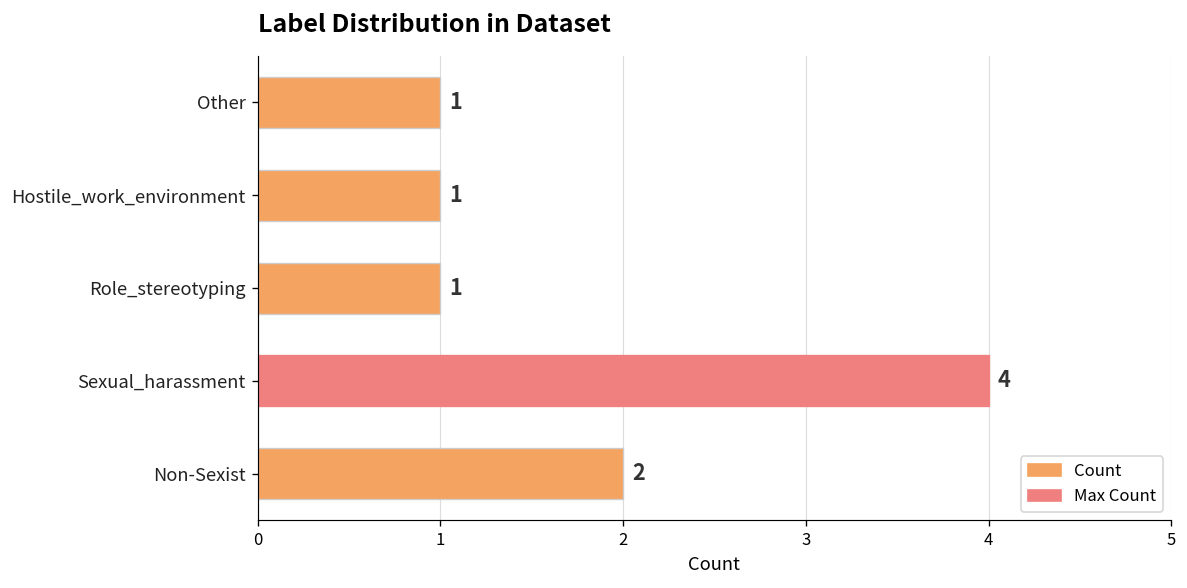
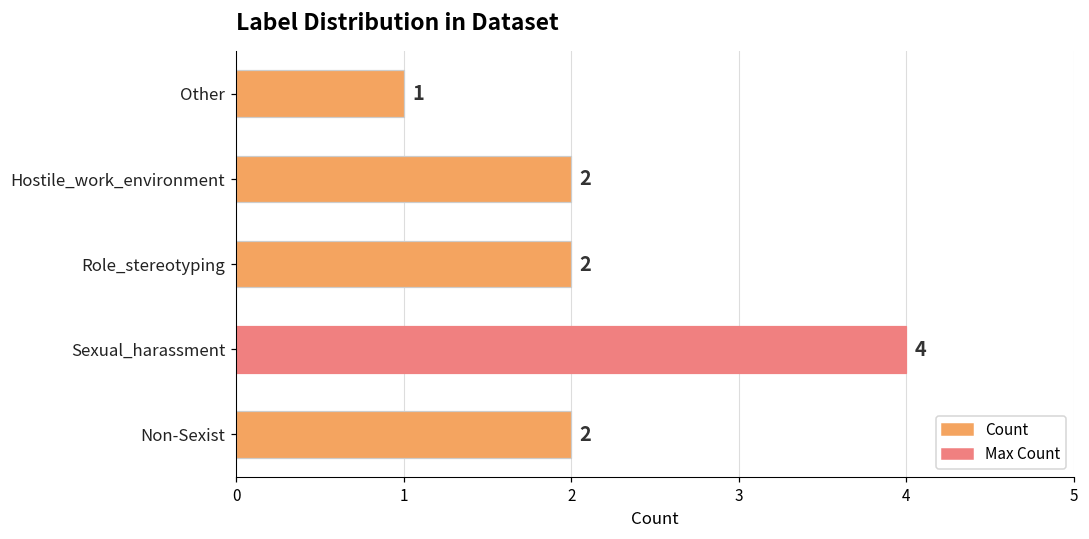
Hostile_work_environment: 1 -> 2
Role_stereotyping: 1 -> 2
